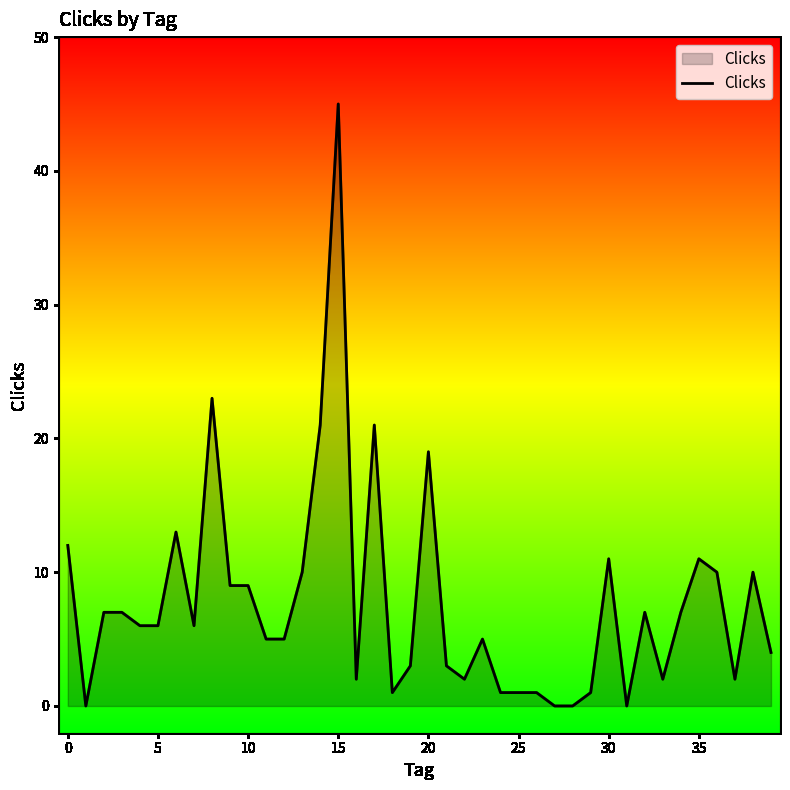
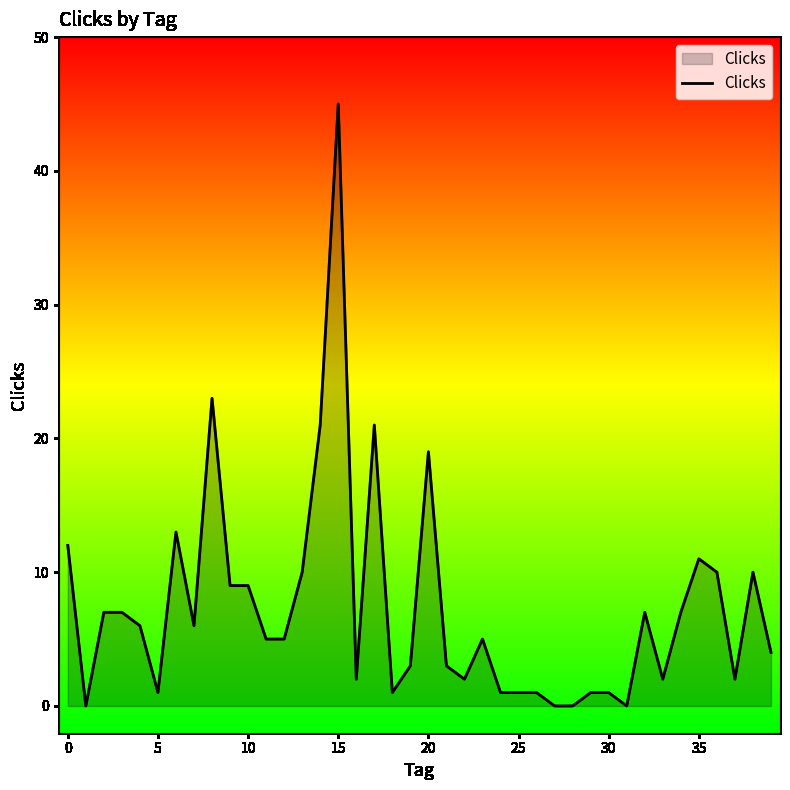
5: 6 -> 1
30: 11 -> 1
